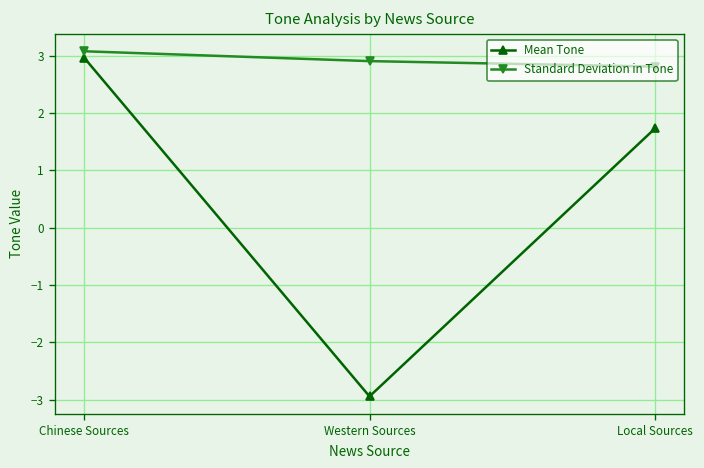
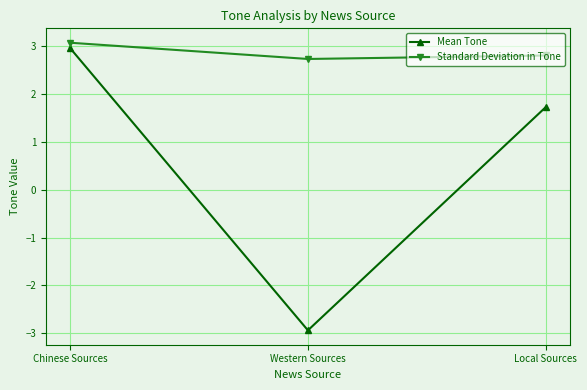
Standard Deviation in Tone, Western Sources: 2.9 -> 2.7
